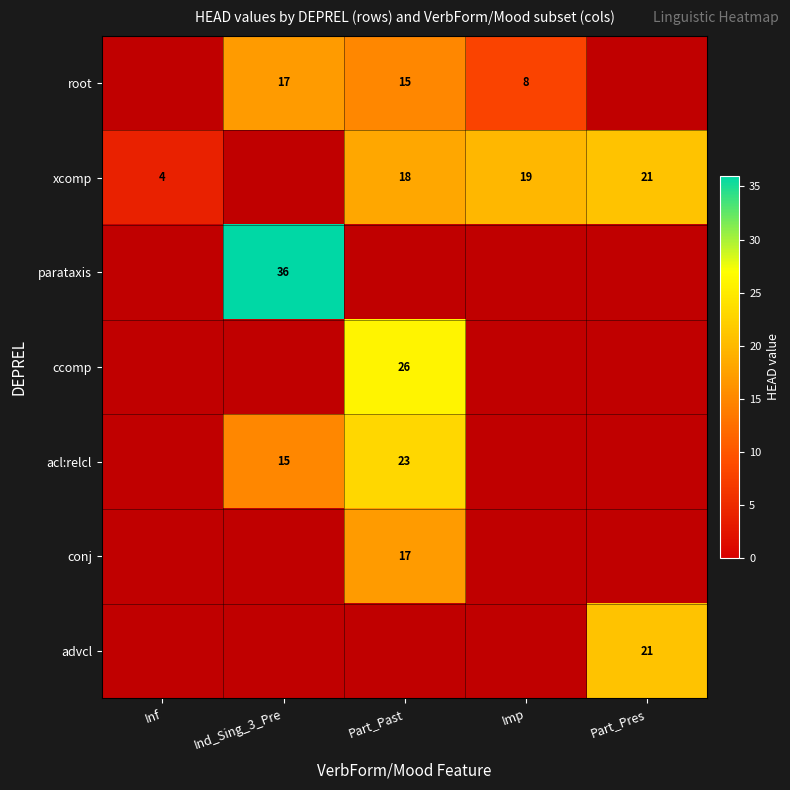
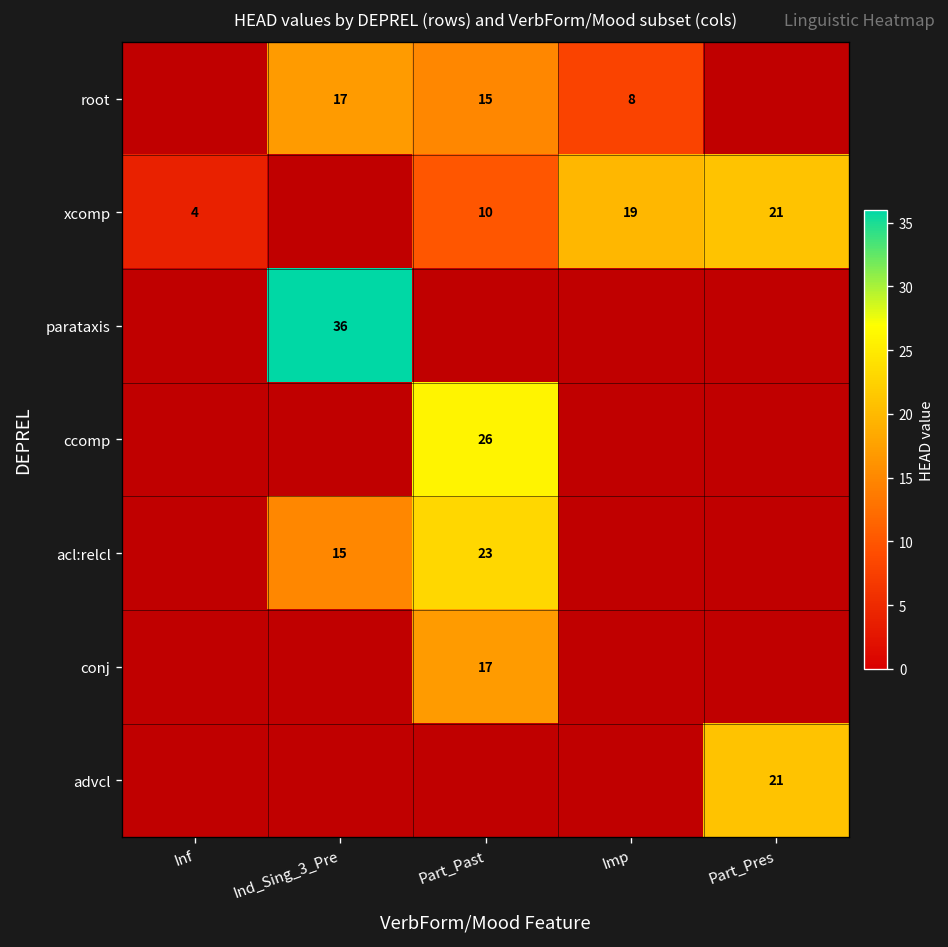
xcomp, Part_Past: 18 -> 10
